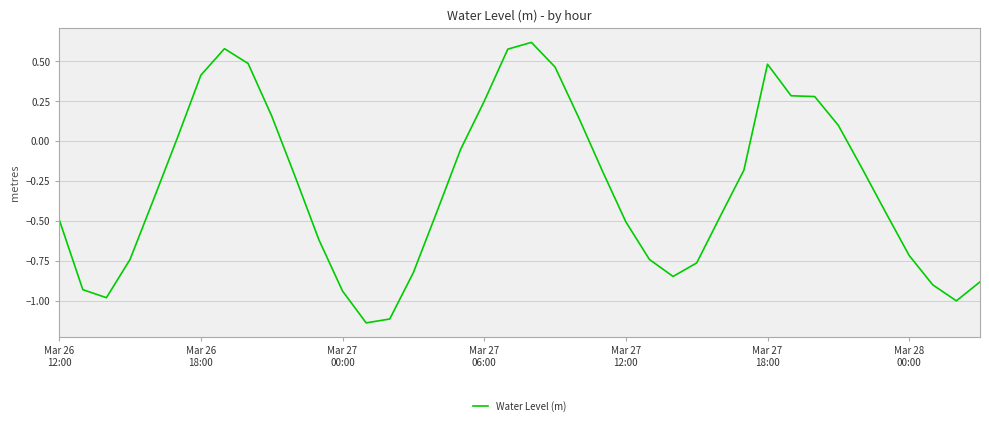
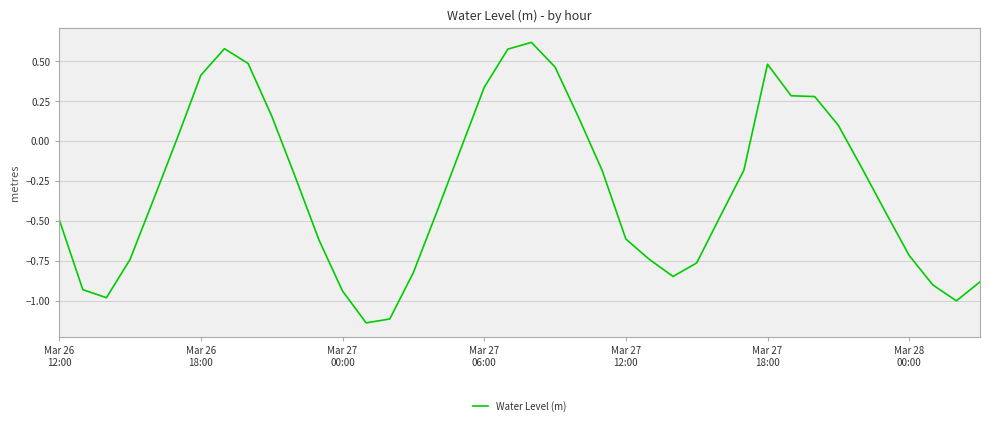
Mar 27 06:00: 0.25 -> 0.34
Mar 27 12:00: -0.50 -> -0.61
